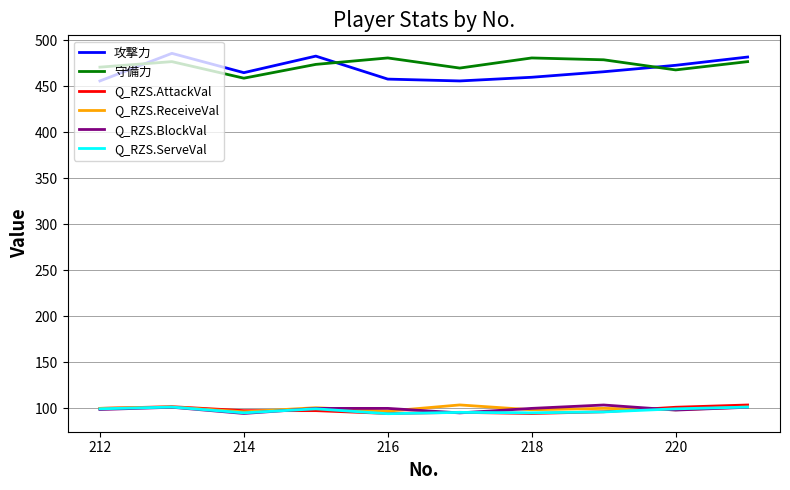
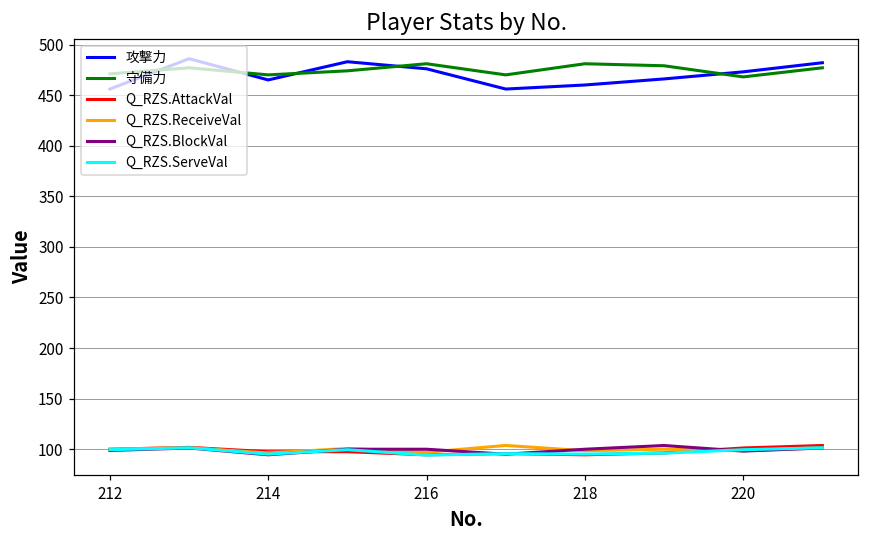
守備力, 214: 460 -> 470
攻撃力, 216: 460 -> 480
